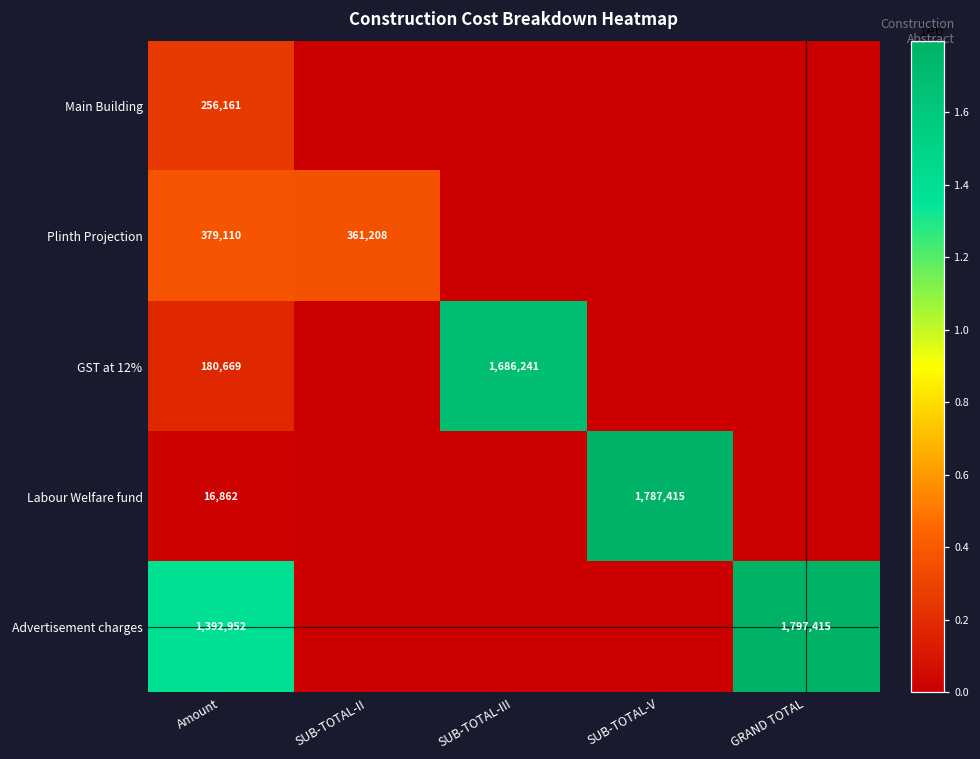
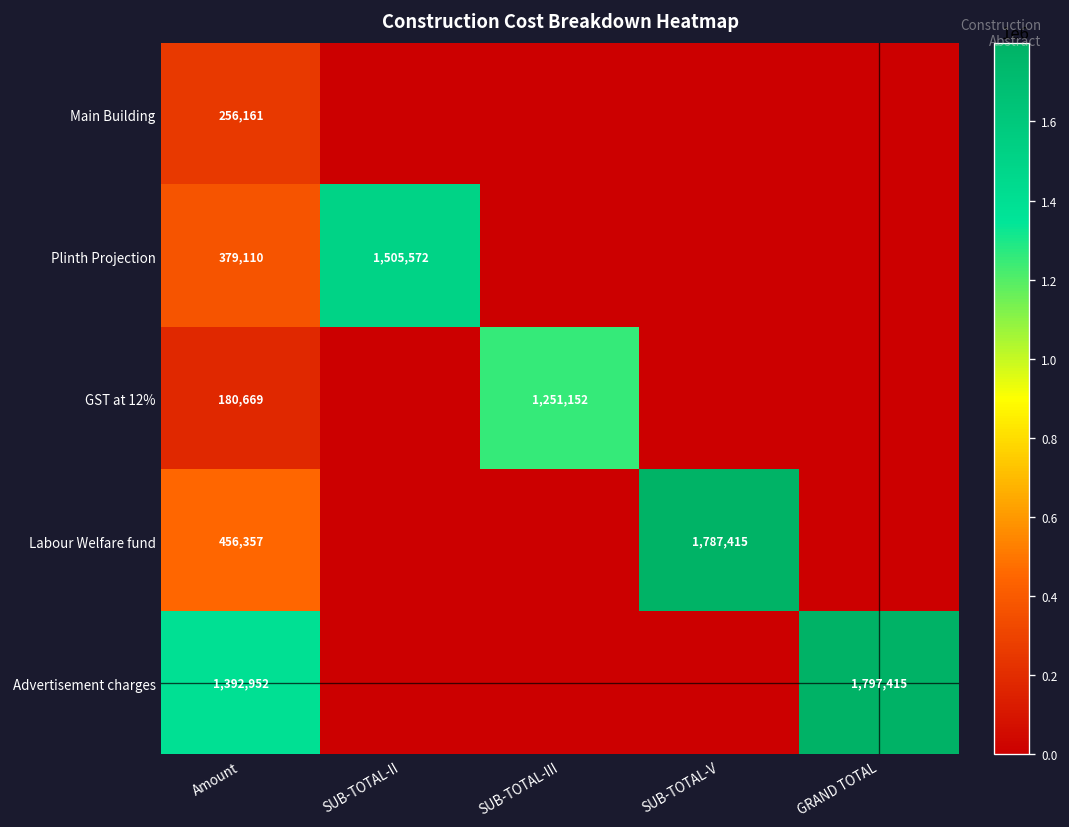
Plinth Projection, SUB-TOTAL-II: 361,208 -> 1,505,572
GST at 12%, SUB-TOTAL-III: 1,686,241 -> 1,251,152
Labour Welfare fund, Amount: 16,862 -> 456,357
